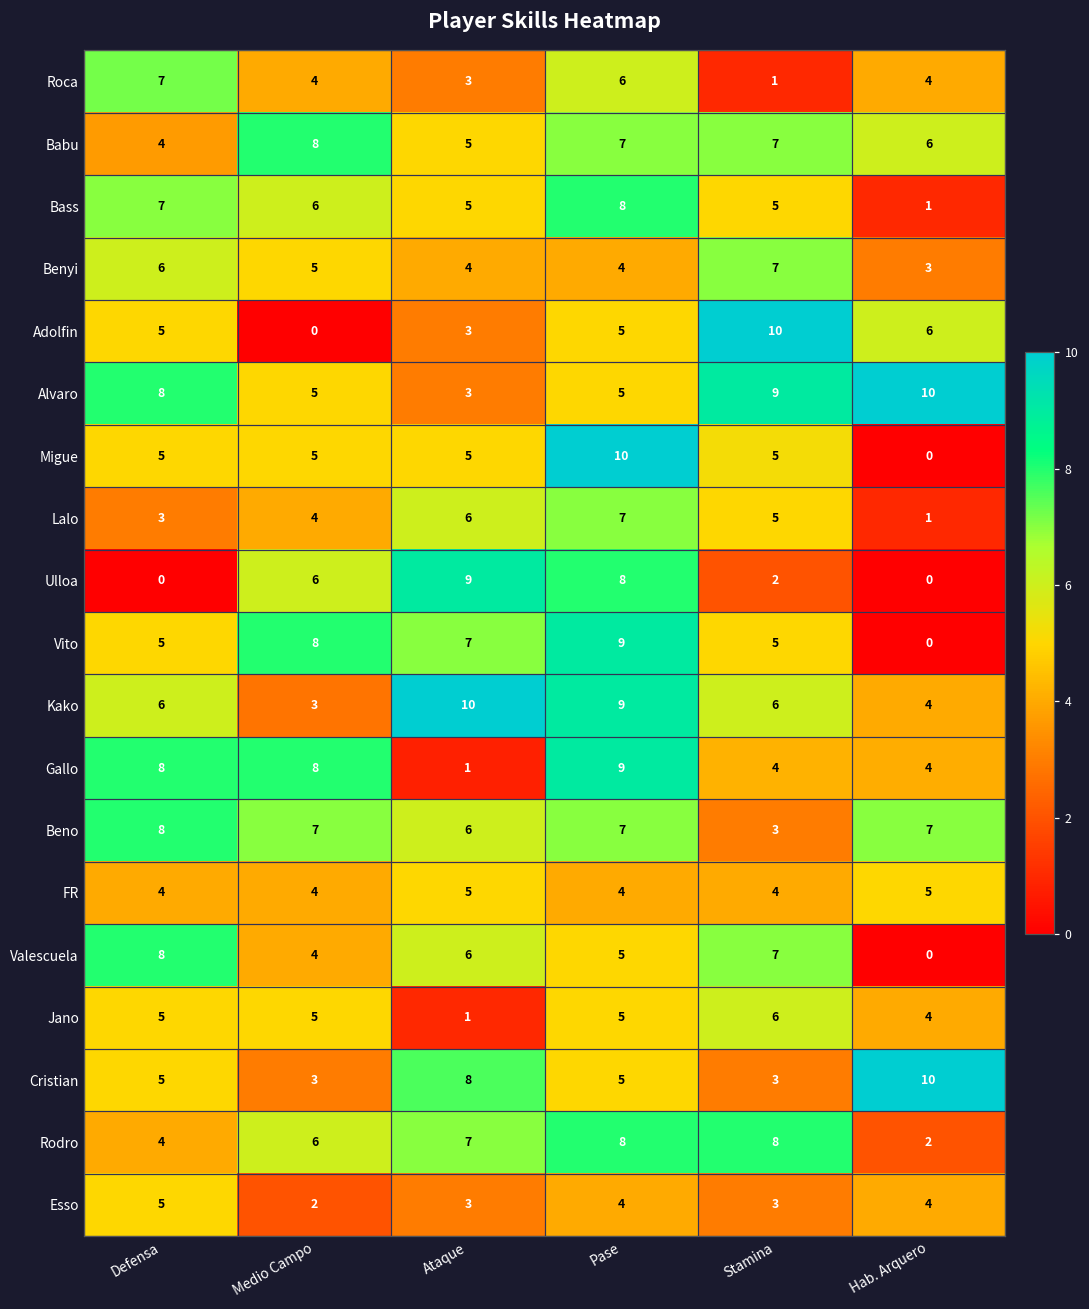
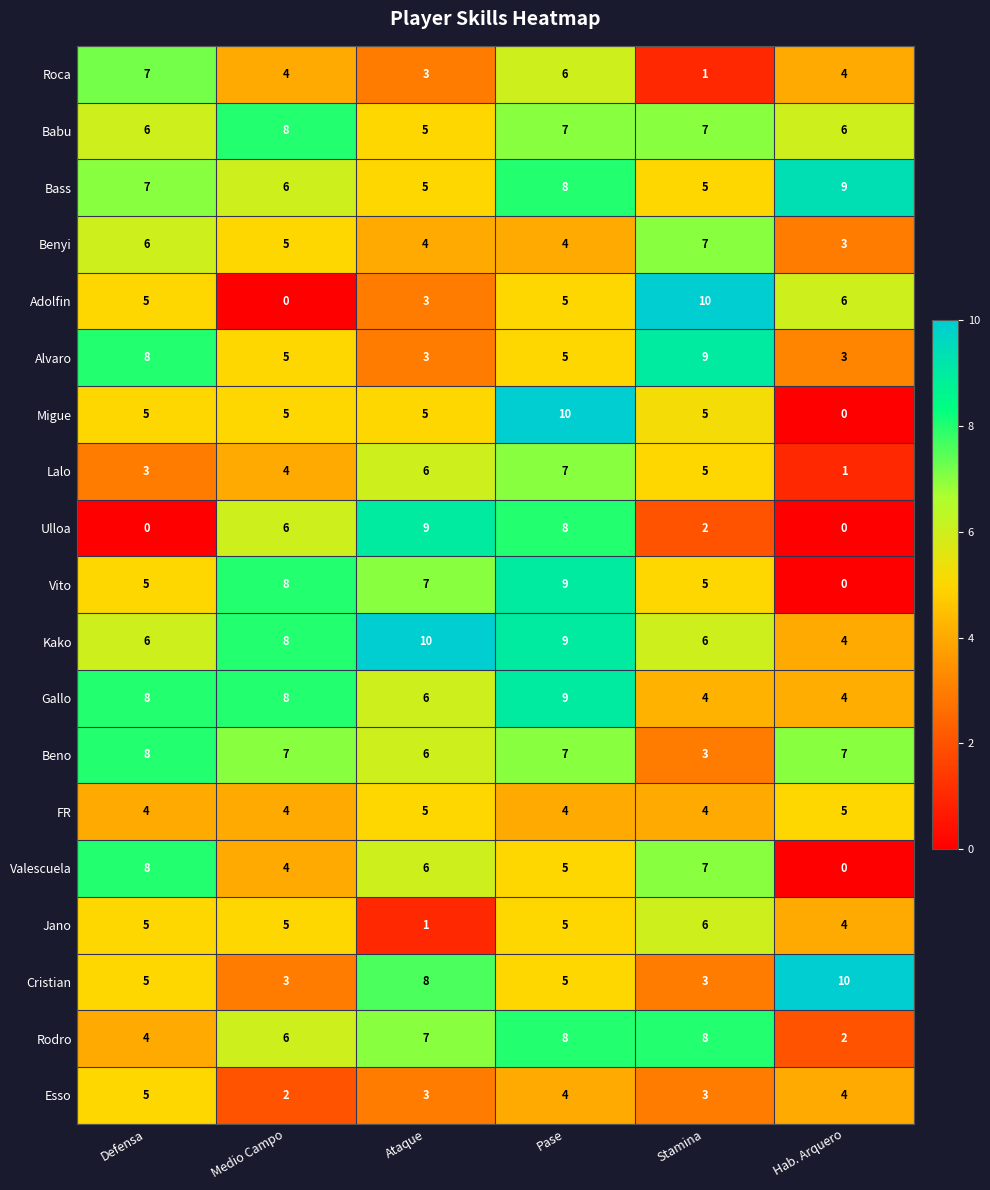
Babu, Defensa: 4 -> 6
Bass, Hab. Arquero: 1 -> 9
Alvaro, Hab. Arquero: 10 -> 3
Kako, Medio Campo: 3 -> 8
Gallo, Ataque: 1 -> 6
